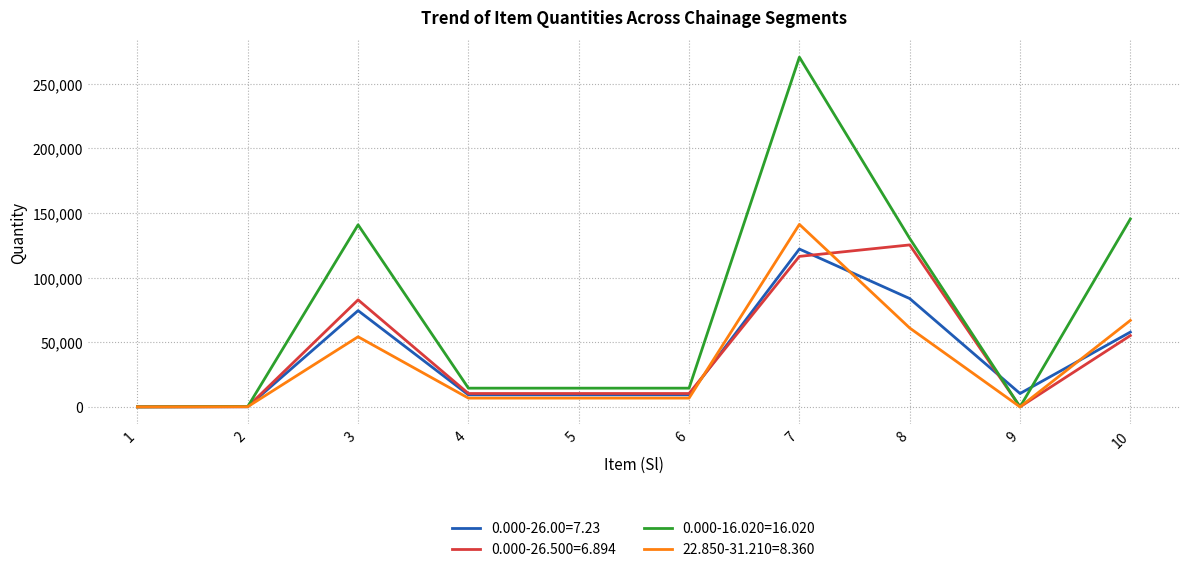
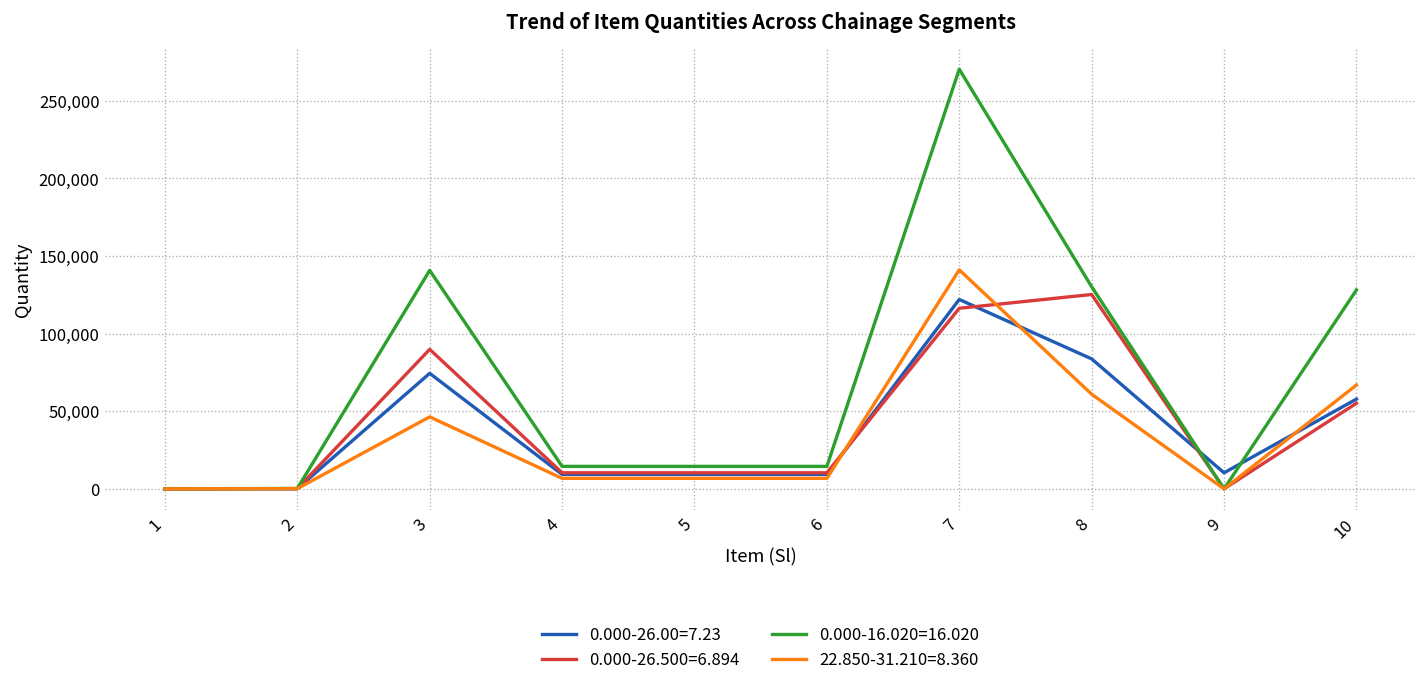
0.000-26.500=6.894, 3: 83,000 -> 90,000
22.850-31.210=8.360, 3: 54,000 -> 46,000
0.000-16.020=16.020, 10: 145,000 -> 128,000
